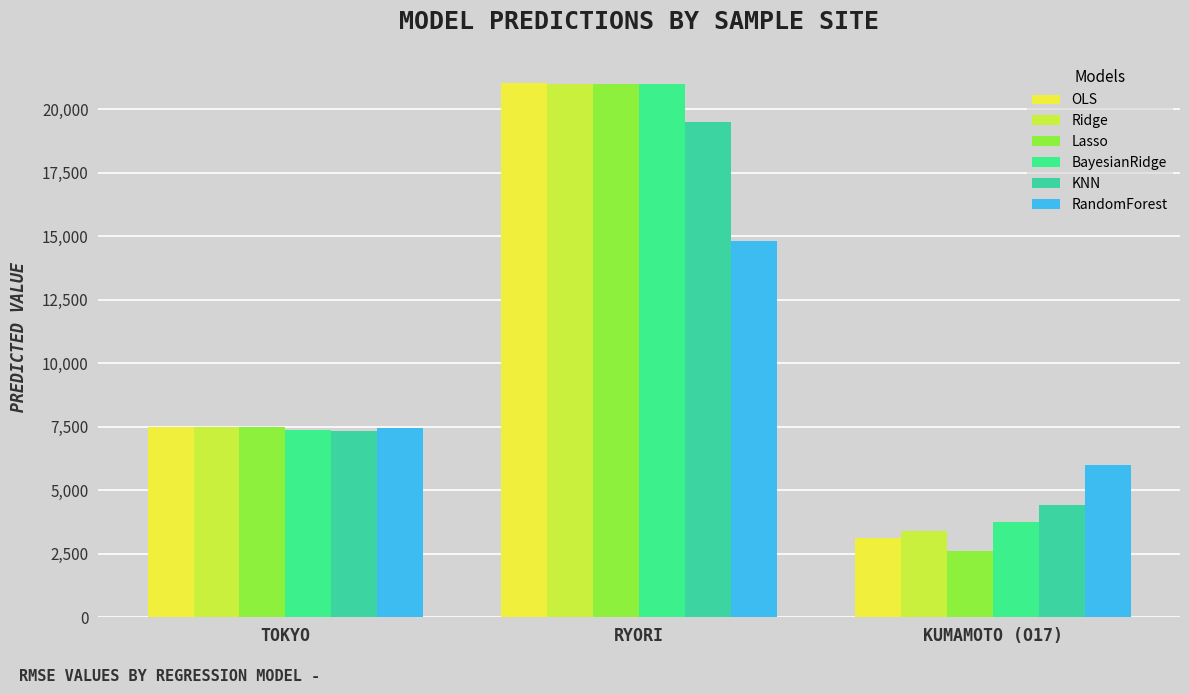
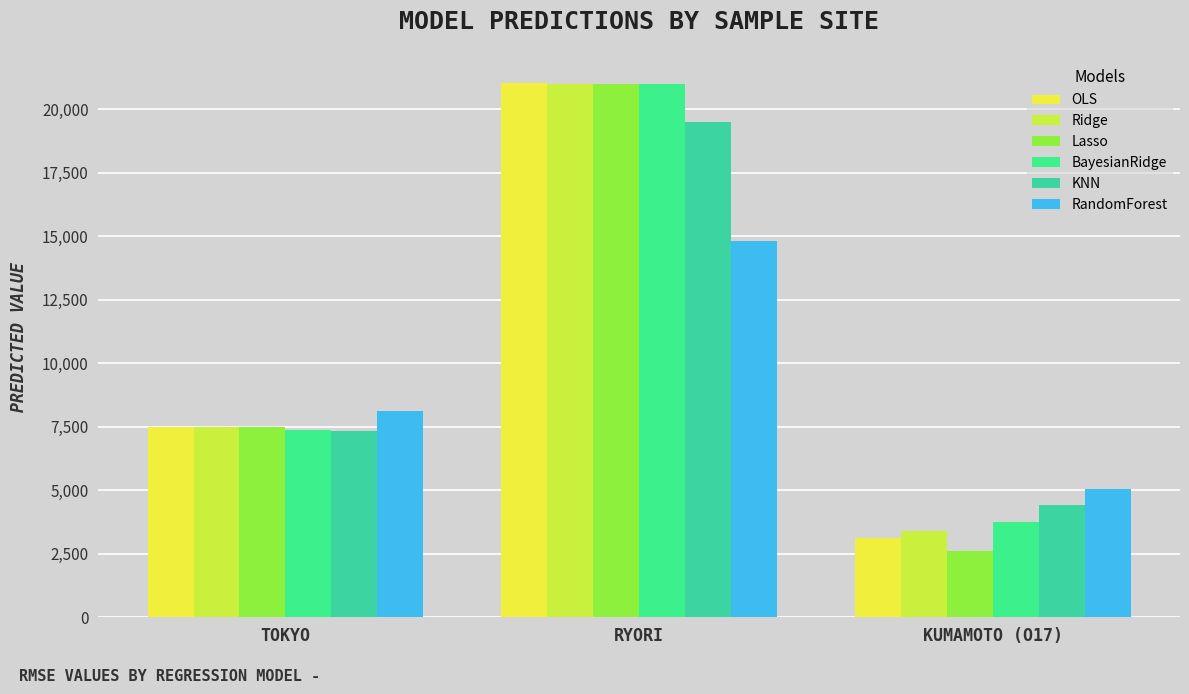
RandomForest, TOKYO: 7,400 -> 8,100
RandomForest, KUMAMOTO (O17): 6,000 -> 5,100
